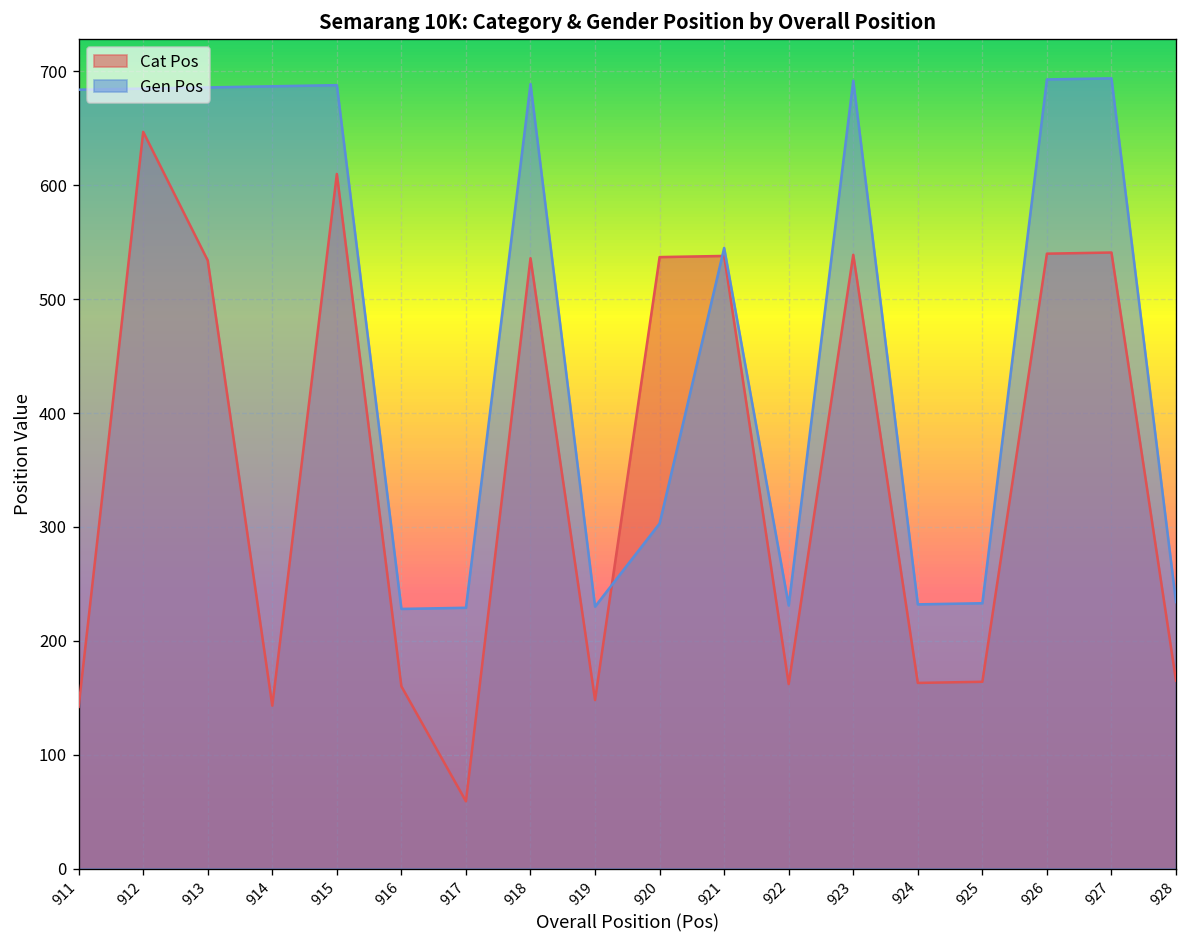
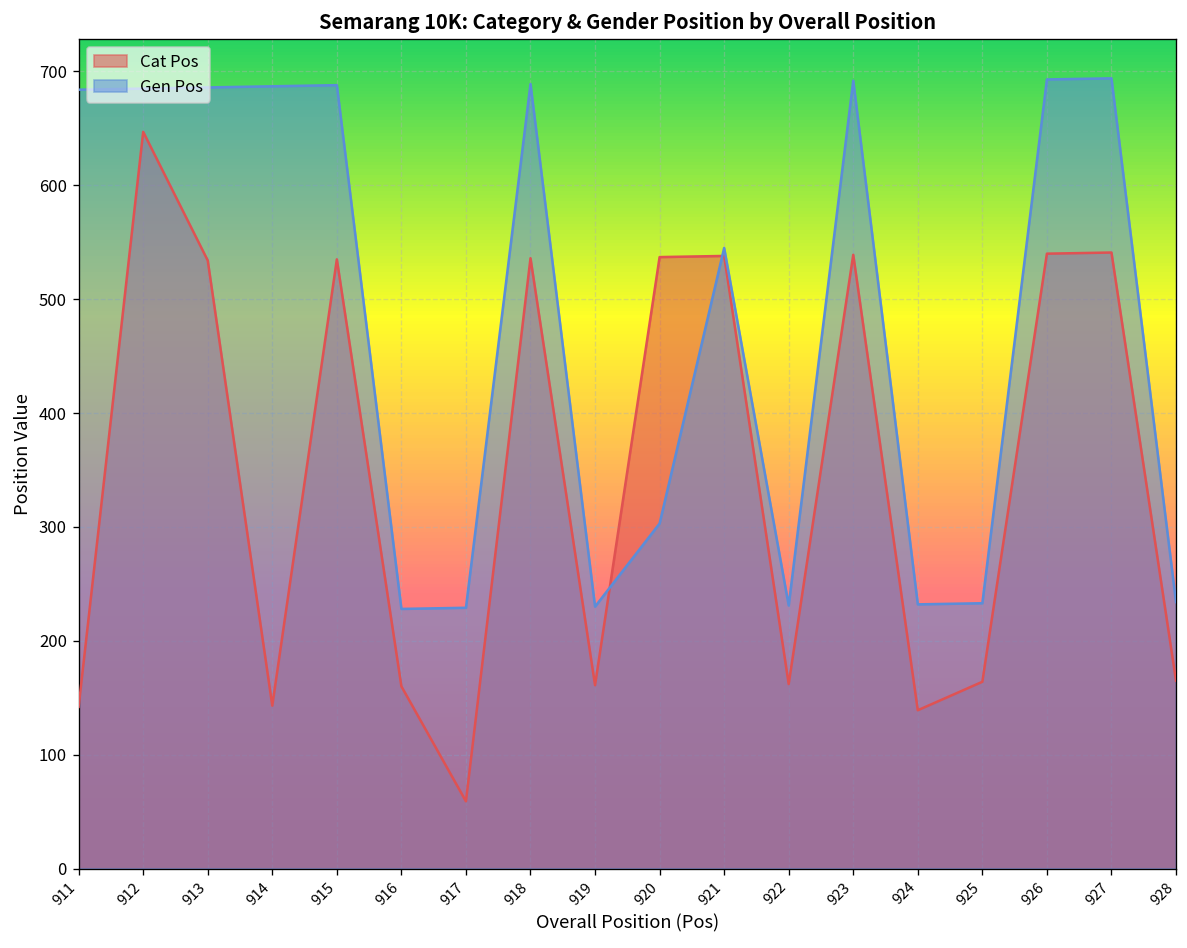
Cat Pos, 915: 610 -> 540
Cat Pos, 919: 150 -> 160
Cat Pos, 924: 160 -> 140
